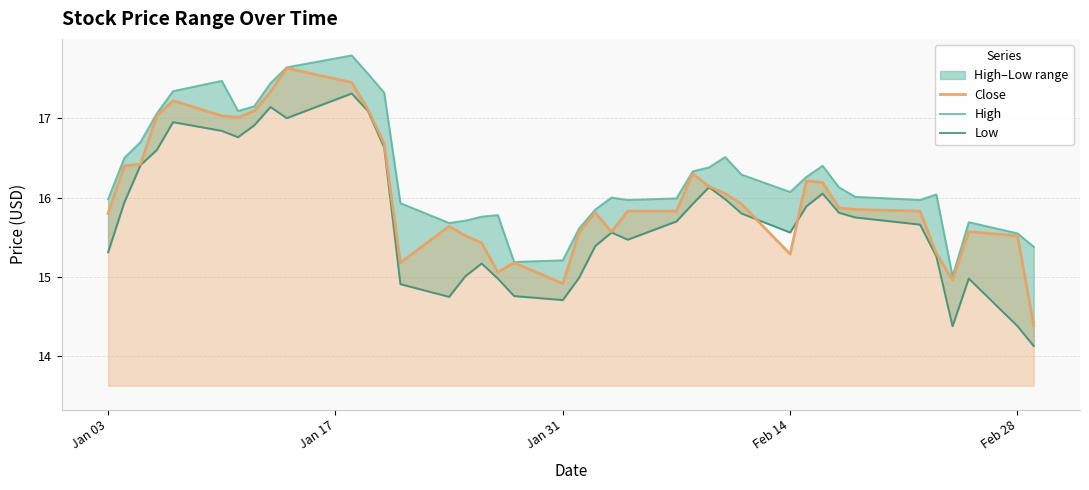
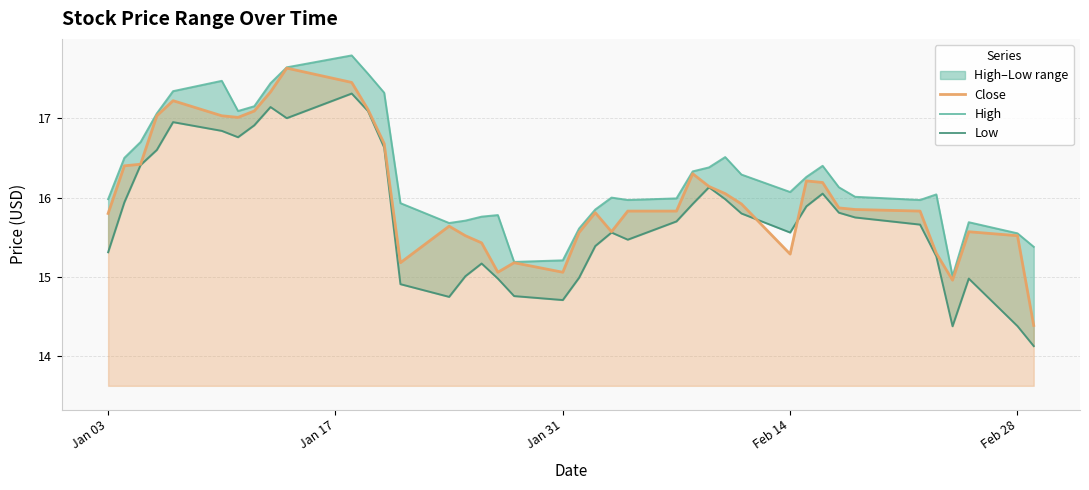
Close, Jan 31: 14.9 -> 15.1
